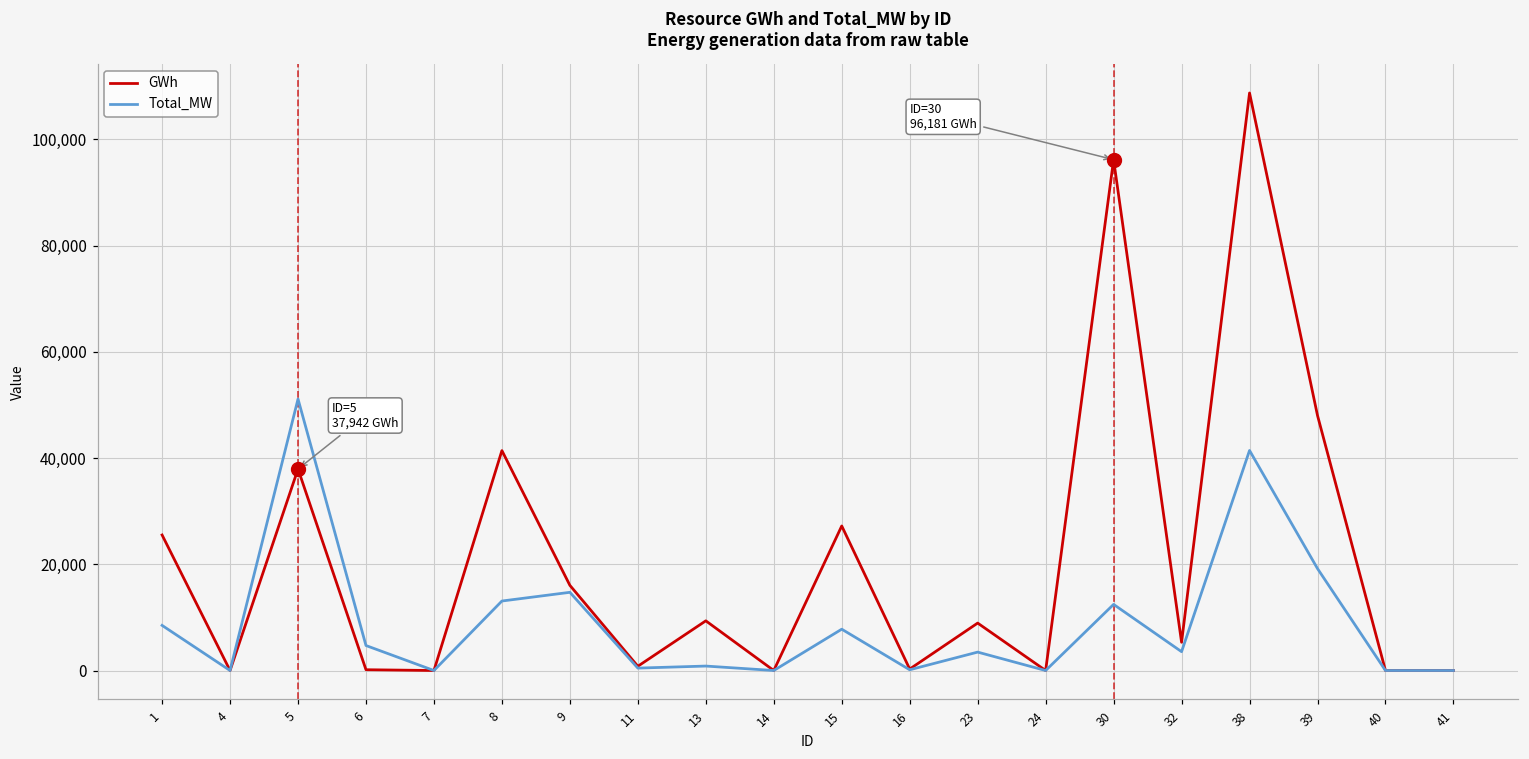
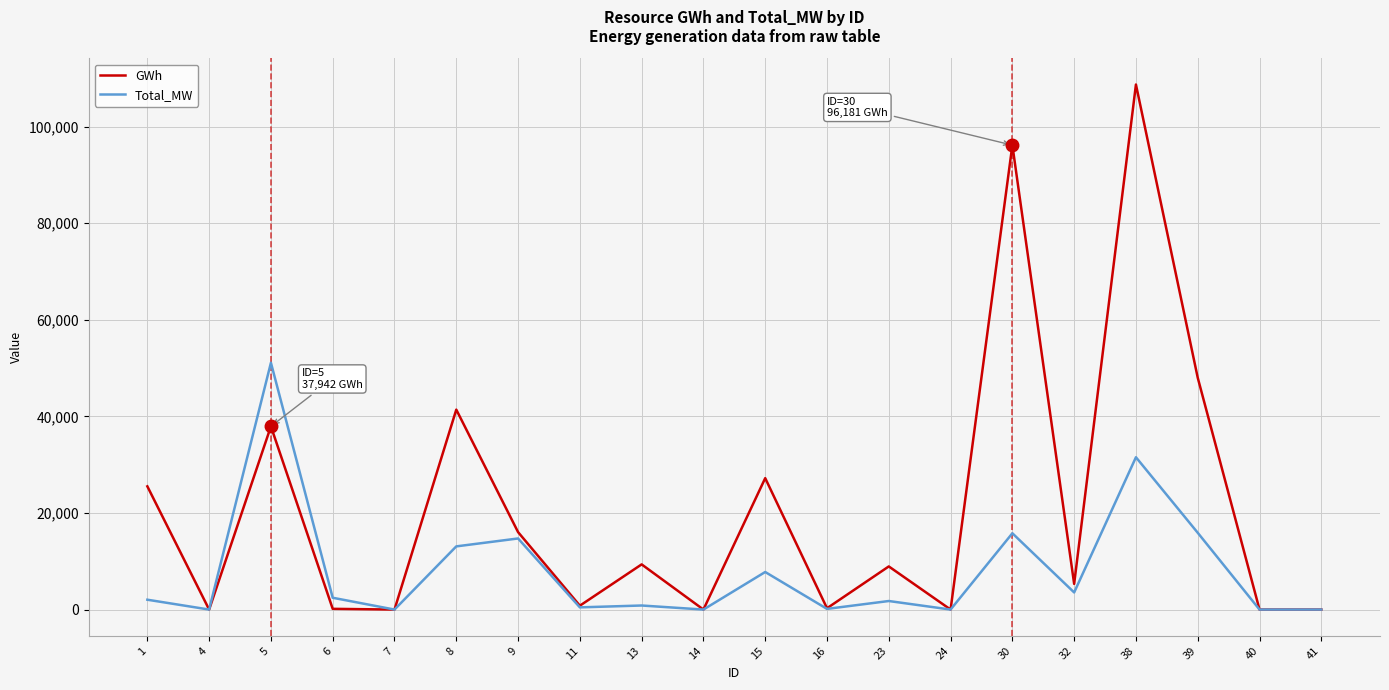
Total_MW, 1: 8,000 -> 2,000
Total_MW, 6: 5,000 -> 2,000
Total_MW, 23: 3,000 -> 2,000
Total_MW, 30: 12,000 -> 16,000
Total_MW, 38: 41,000 -> 32,000
Total_MW, 39: 19,000 -> 16,000
